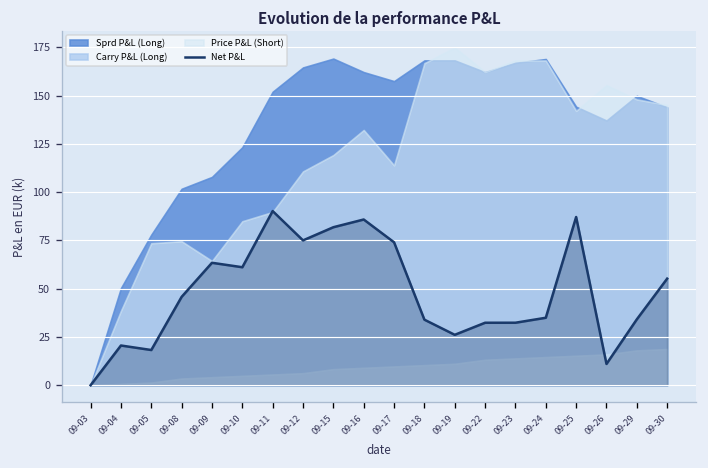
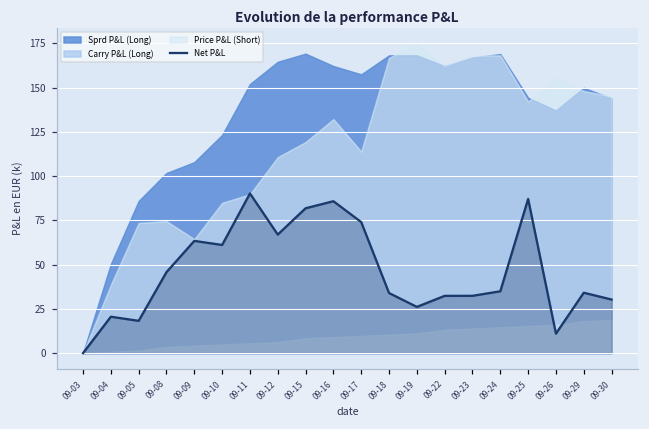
Sprd P&L (Long), 09-05: 78 -> 86
Net P&L, 09-12: 75 -> 67
Net P&L, 09-30: 55 -> 30
